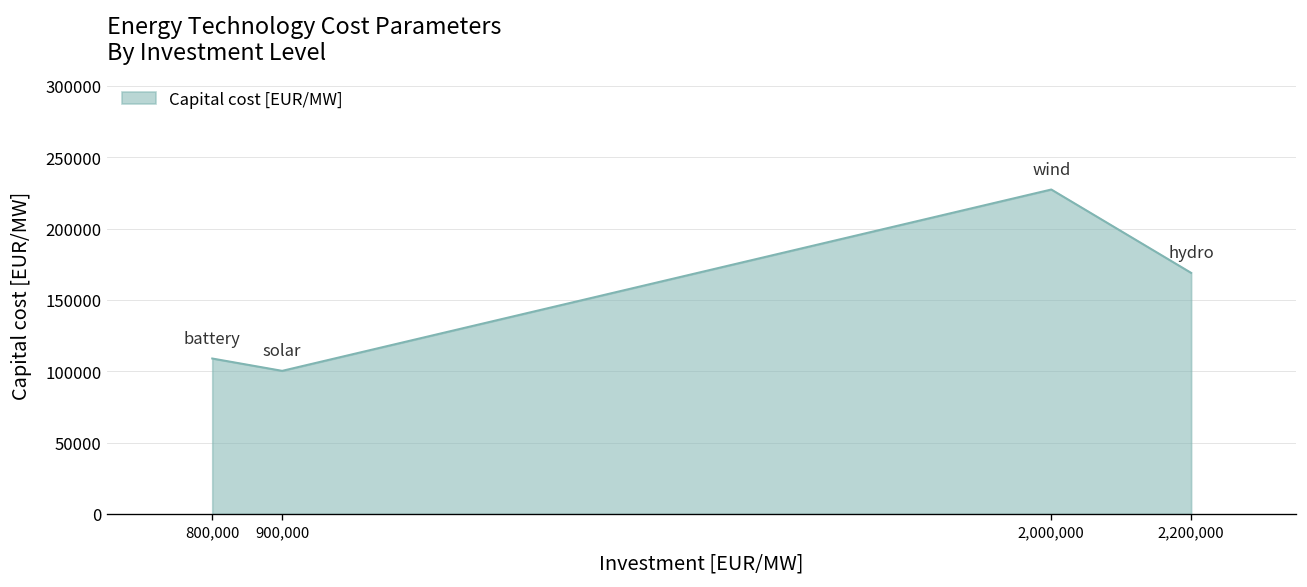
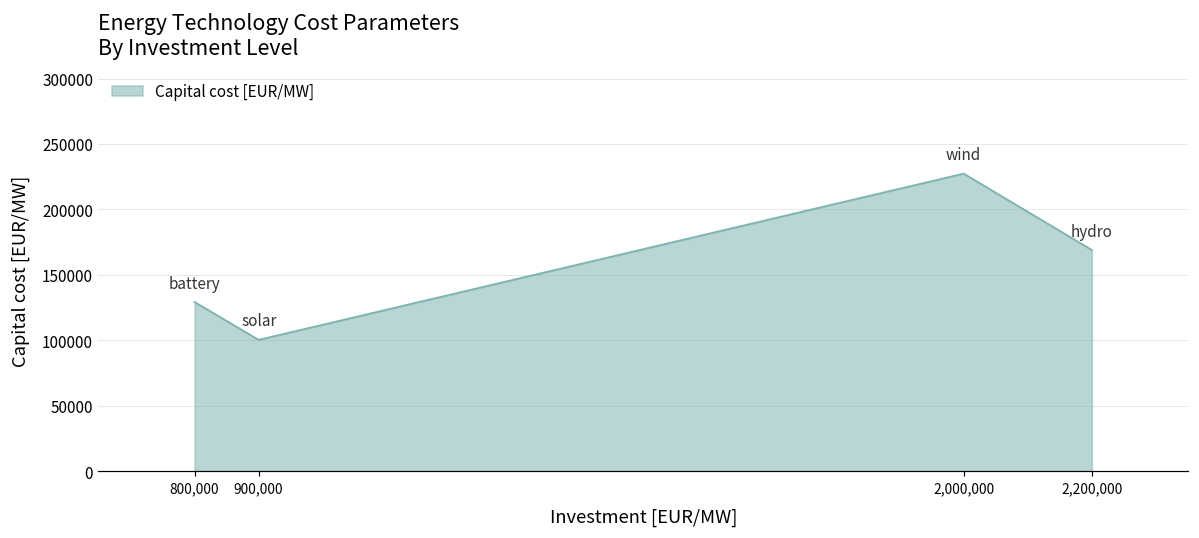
800,000: 109000 -> 129000
